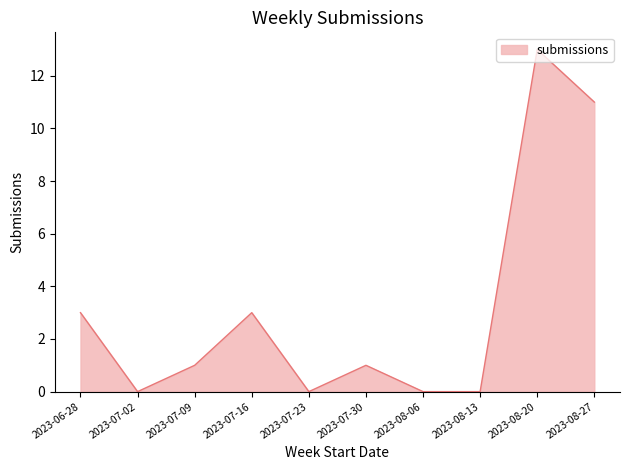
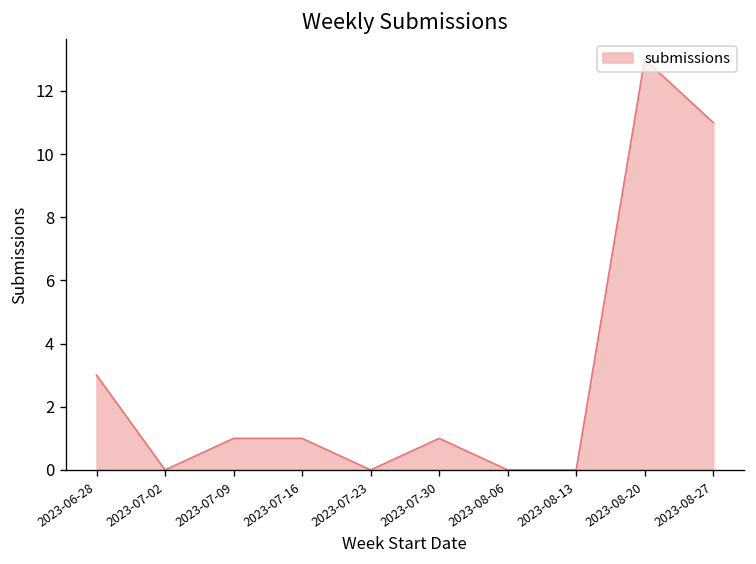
2023-07-16: 3 -> 1
